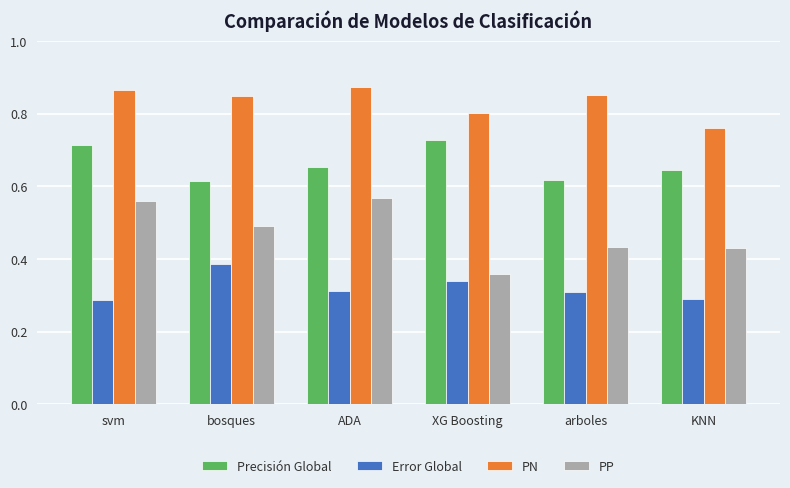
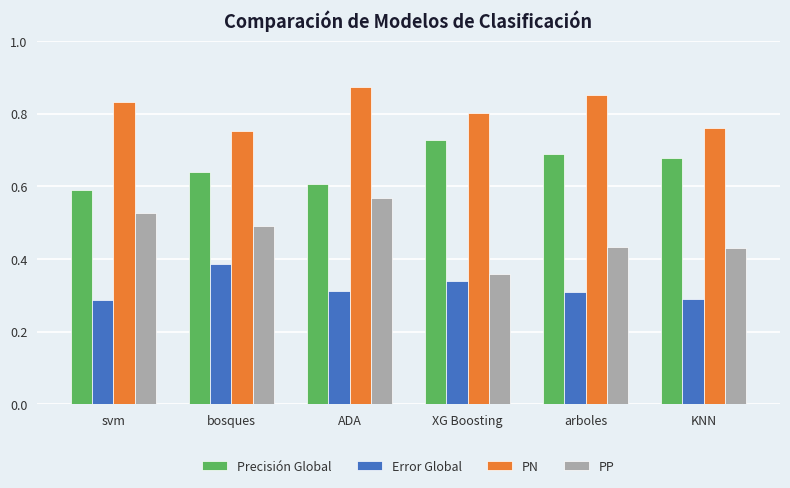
Precisión Global, svm: 0.71 -> 0.59
PN, svm: 0.87 -> 0.83
PP, svm: 0.56 -> 0.53
Precisión Global, bosques: 0.61 -> 0.64
PN, bosques: 0.85 -> 0.75
Precisión Global, ADA: 0.65 -> 0.61
Precisión Global, arboles: 0.62 -> 0.69
Precisión Global, KNN: 0.64 -> 0.68
